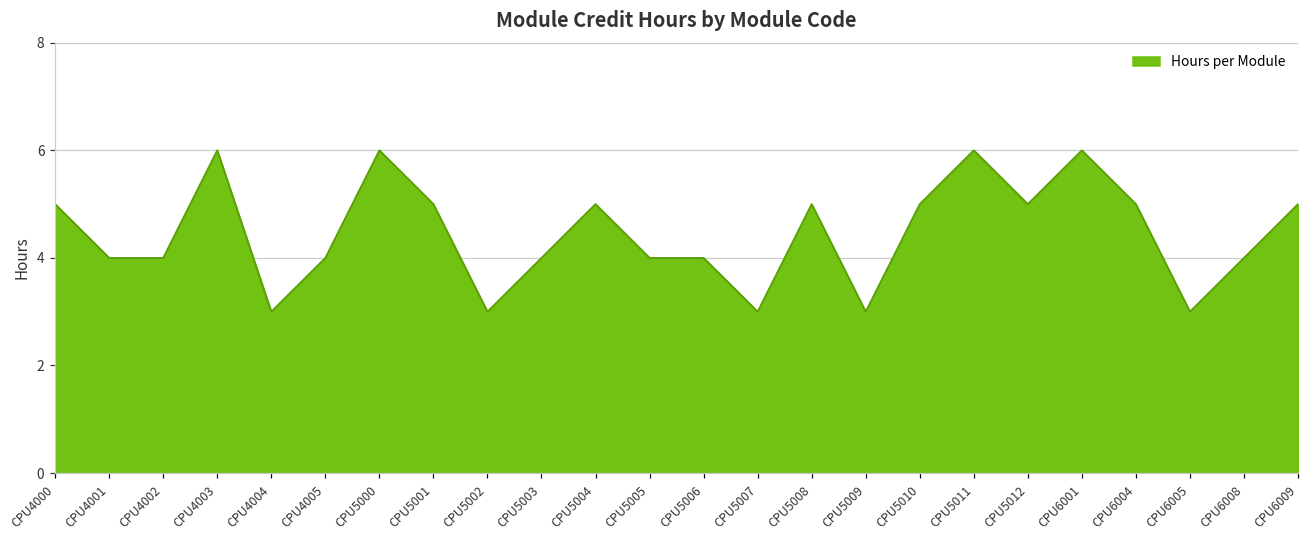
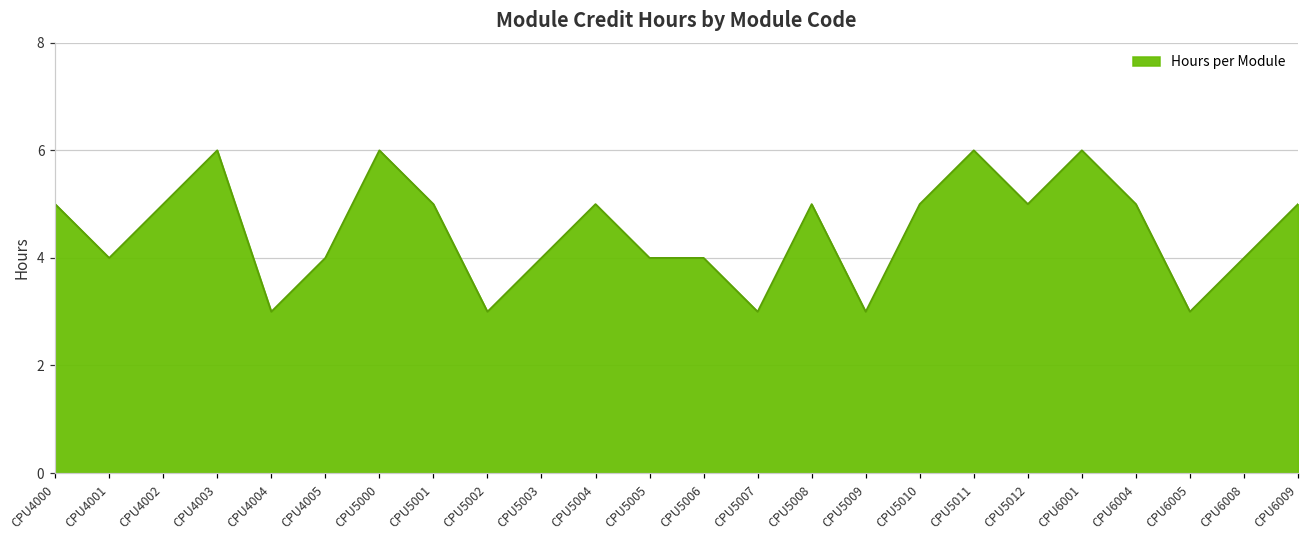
CPU4002: 4 -> 5
